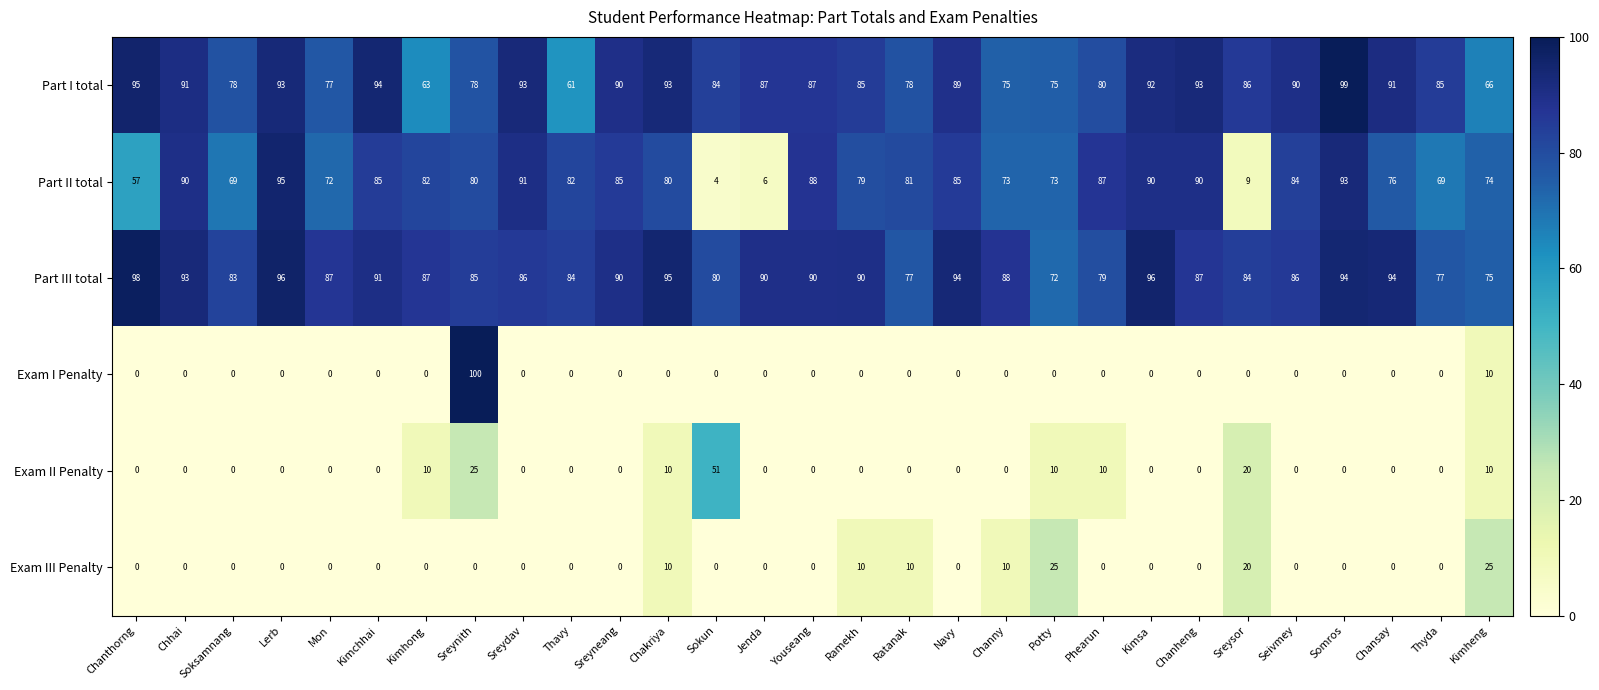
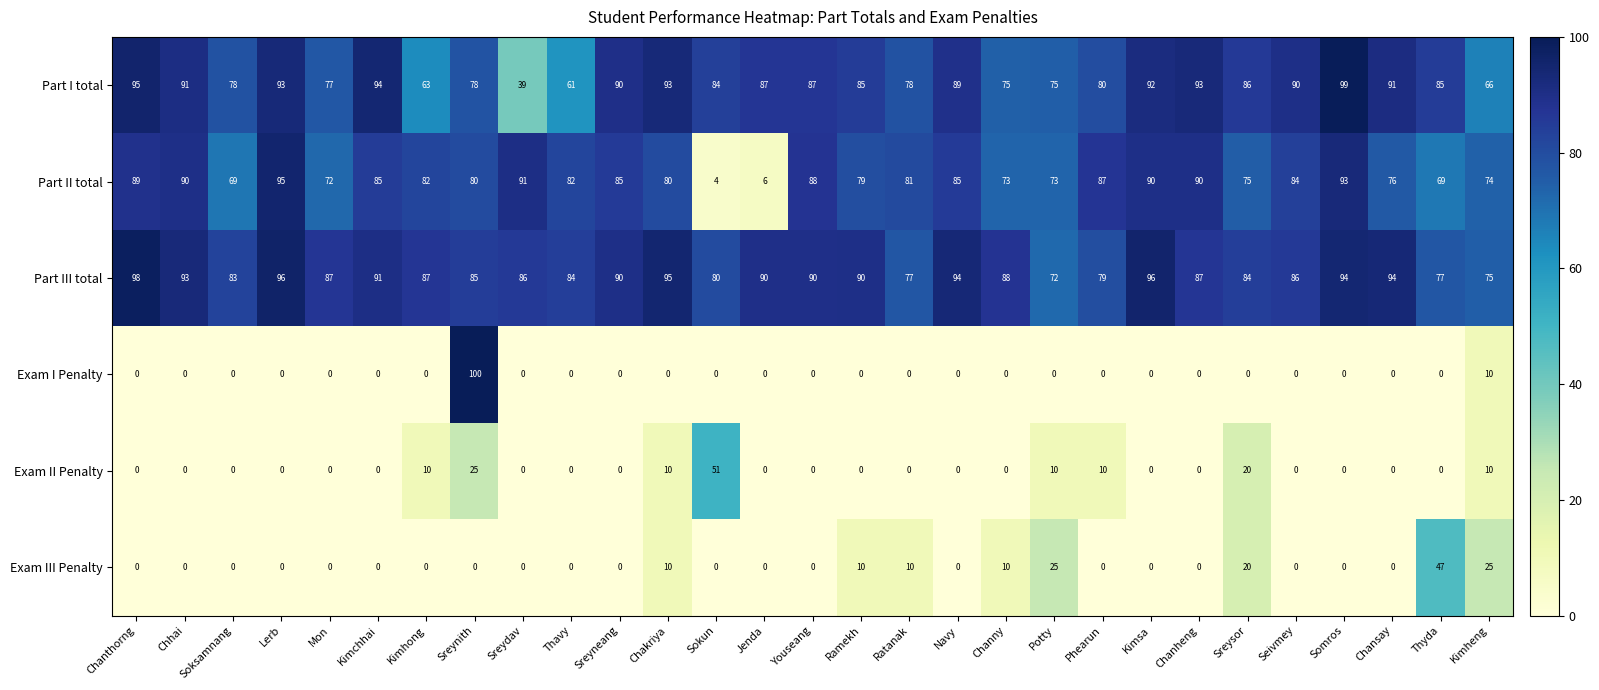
Part I total, Sreydav: 93 -> 39
Part II total, Chanthorng: 57 -> 89
Part II total, Sreysor: 9 -> 75
Exam III Penalty, Thyda: 0 -> 47
